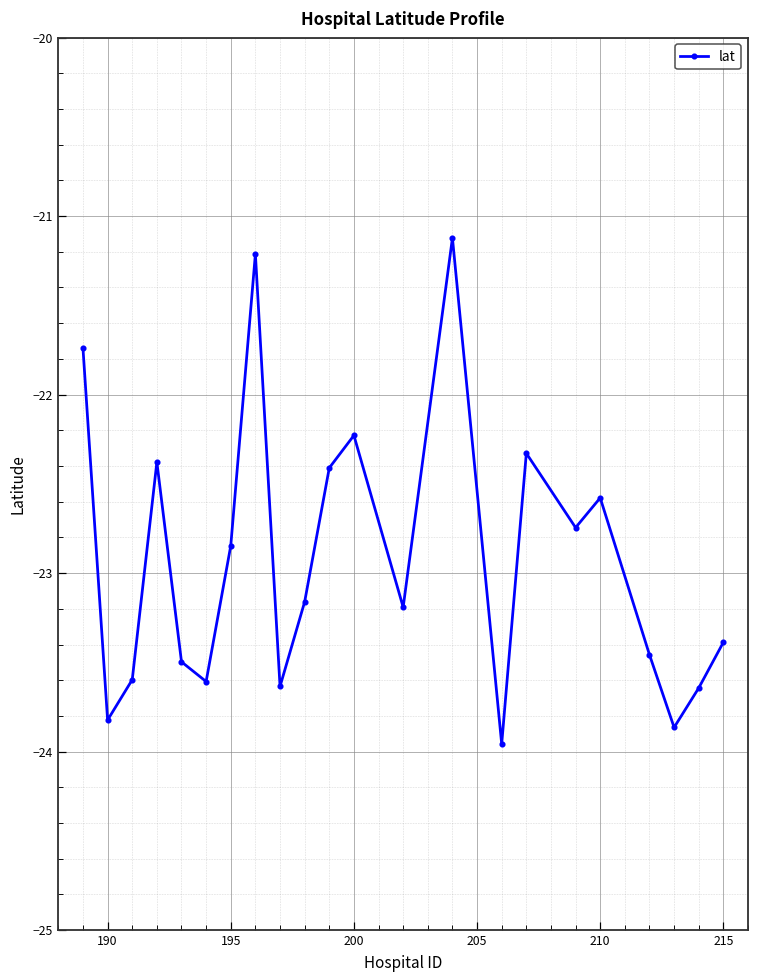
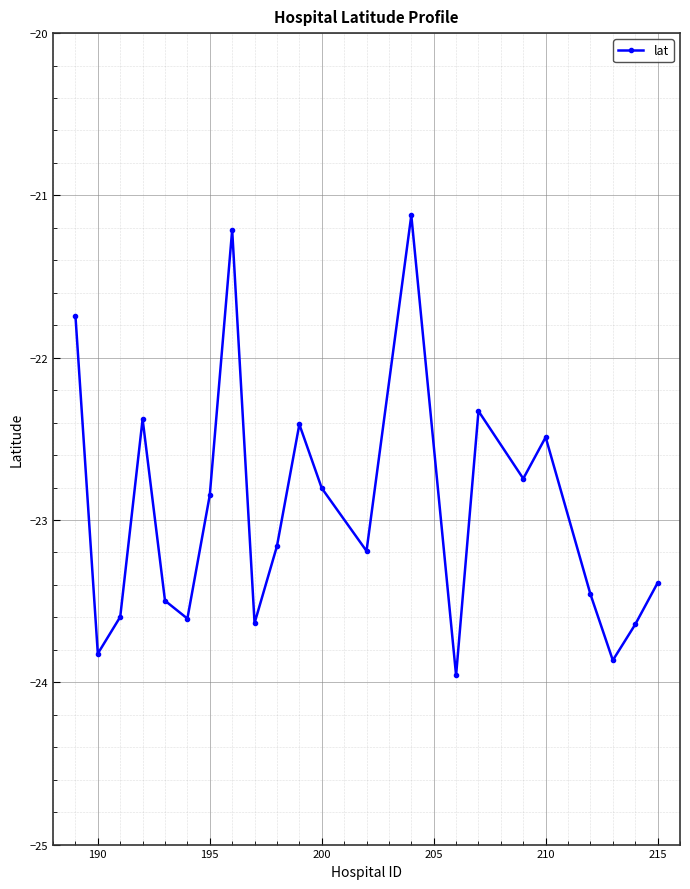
200: -22.23 -> -22.80
210: -22.58 -> -22.49
